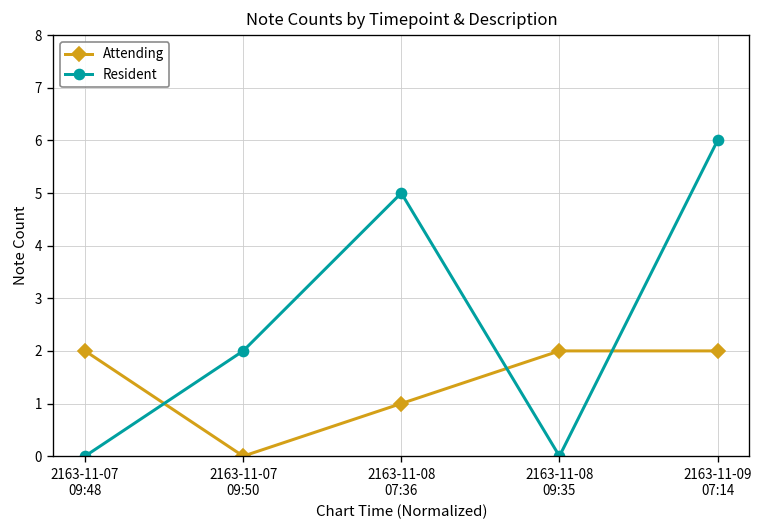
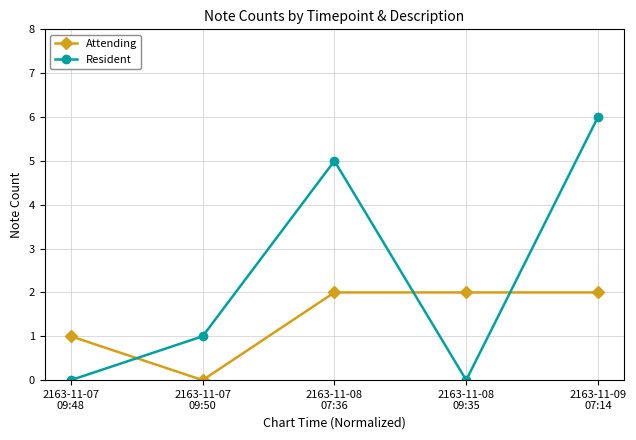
Attending, 2163-11-07 09:48: 2 -> 1
Resident, 2163-11-07 09:50: 2 -> 1
Attending, 2163-11-08 07:36: 1 -> 2
